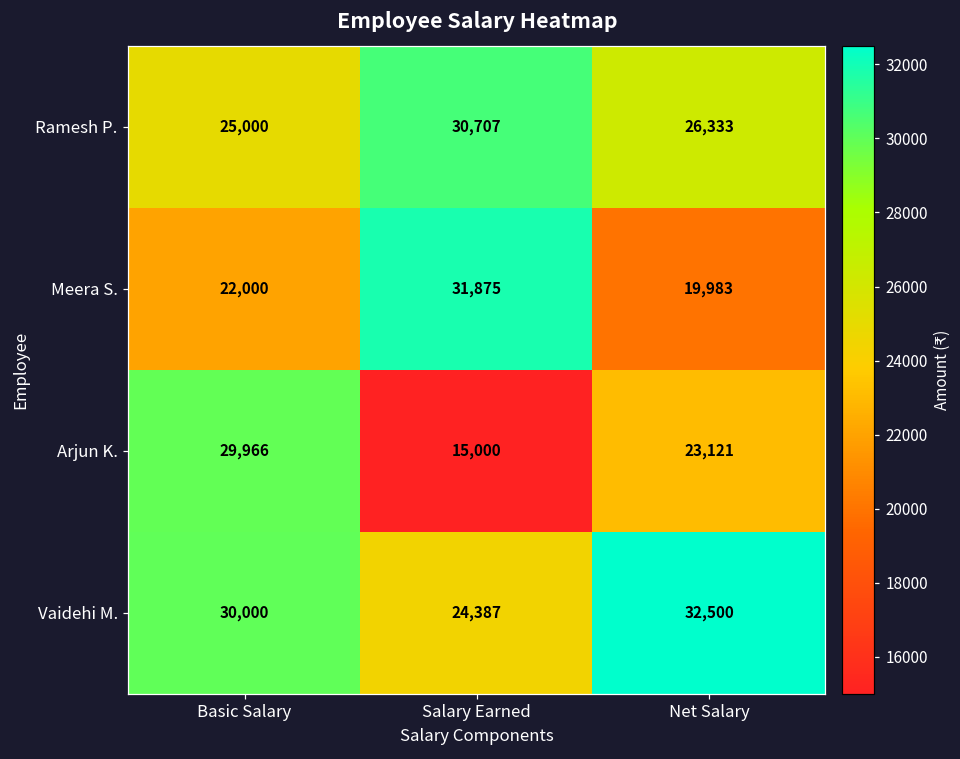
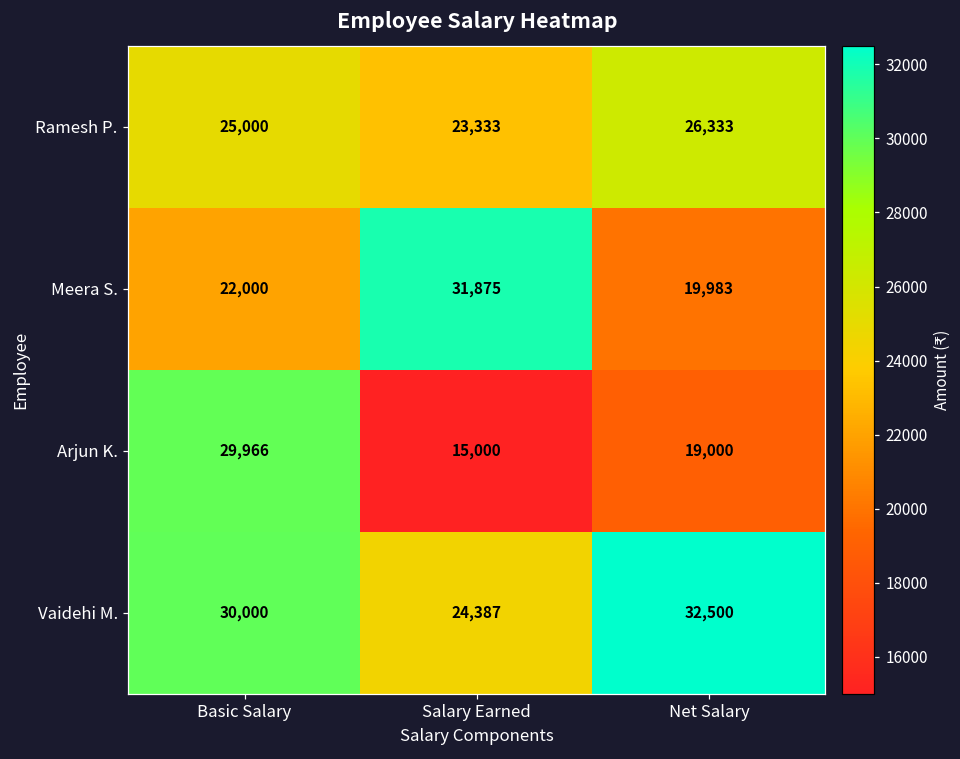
Ramesh P., Salary Earned: 30,707 -> 23,333
Arjun K., Net Salary: 23,121 -> 19,000
